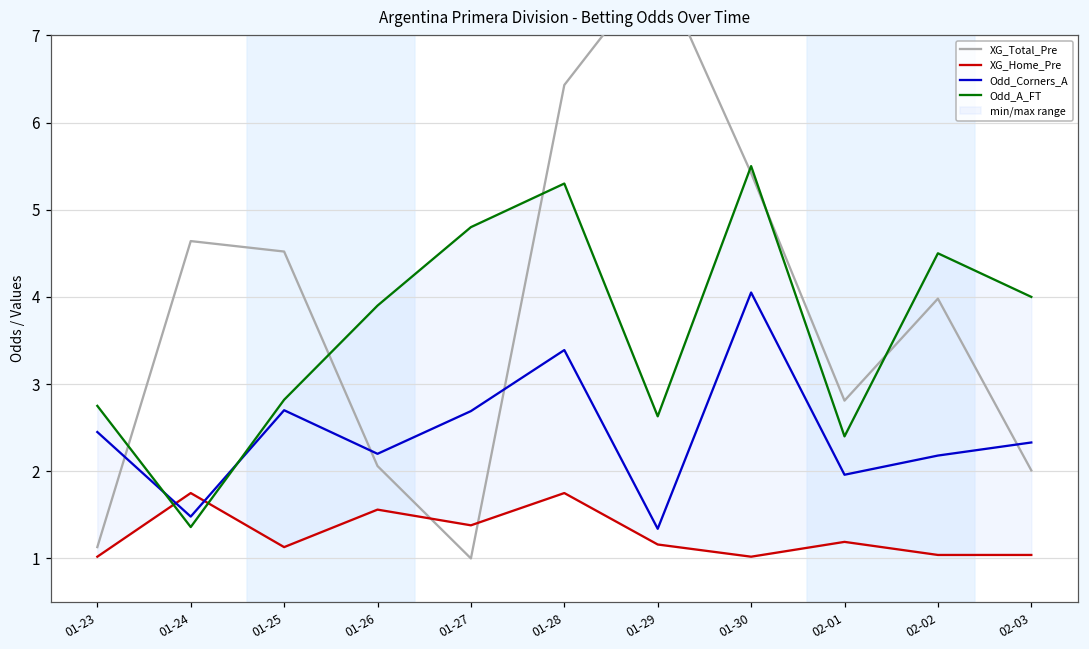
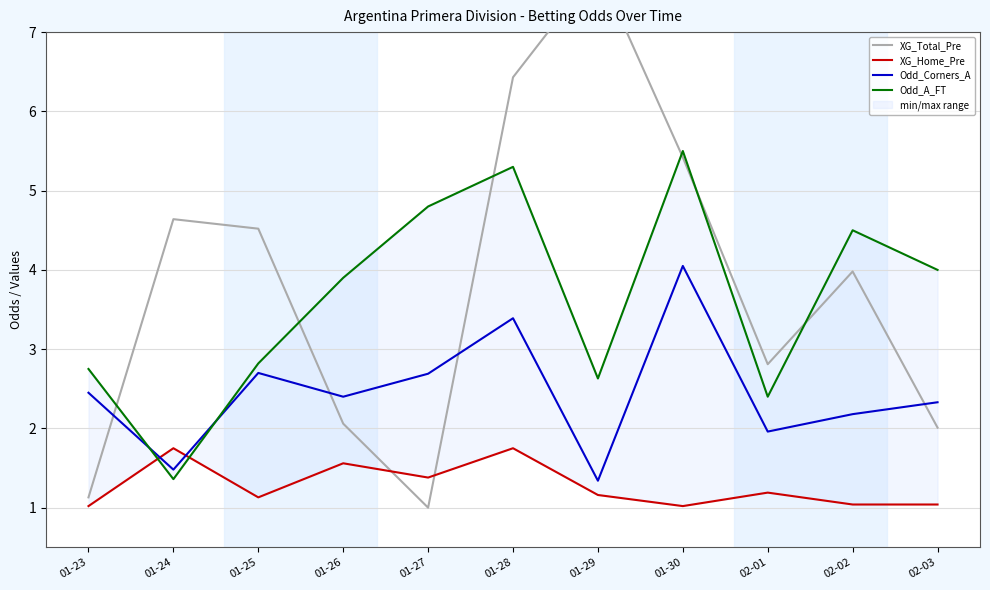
Odd_Corners_A, 01-26: 2.2 -> 2.4
